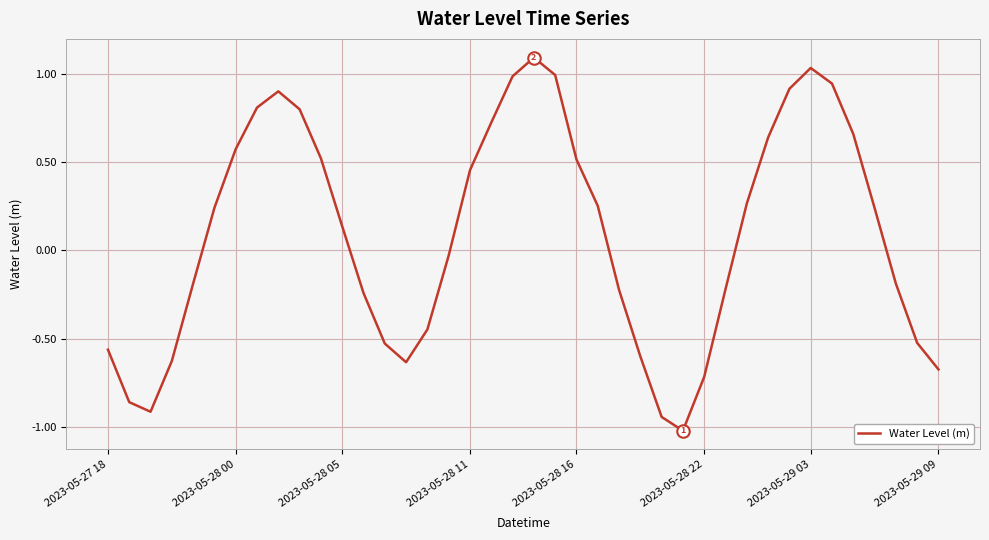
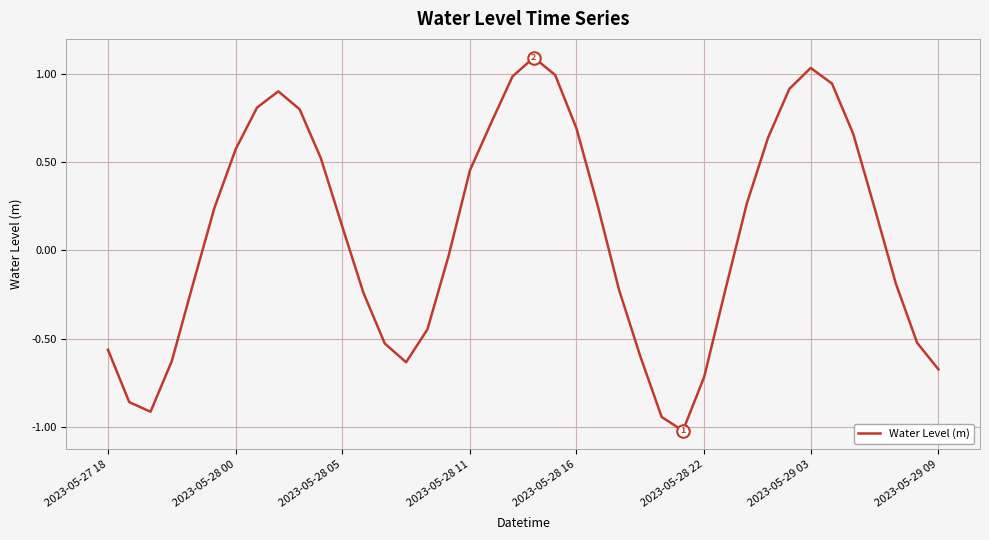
Water Level (m), 2023-05-28 16: 0.52 -> 0.69
